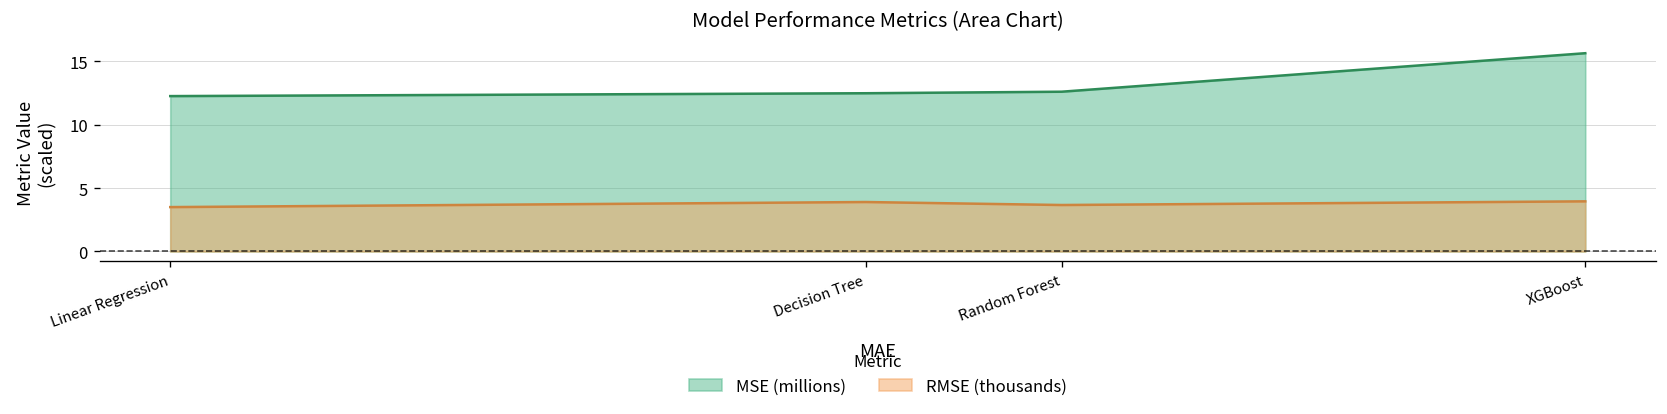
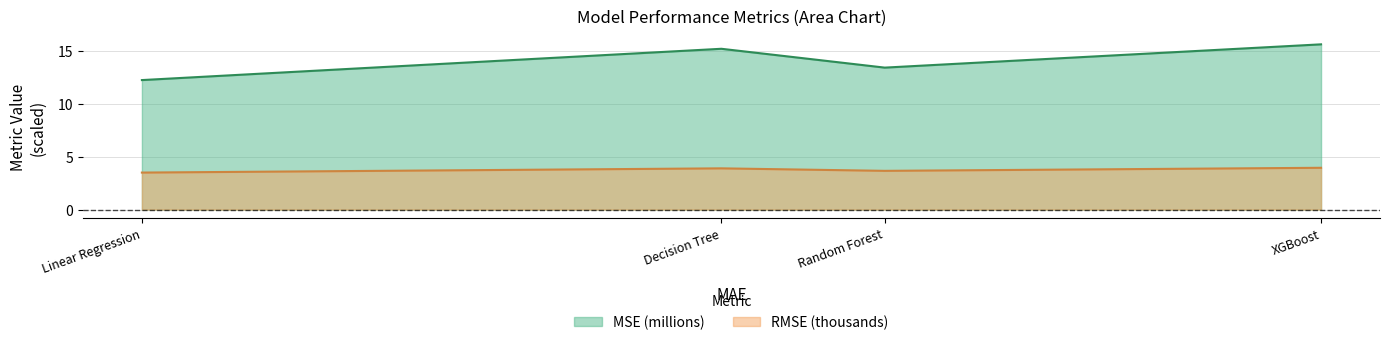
MSE (millions), Decision Tree: 12.5 -> 15.2
MSE (millions), Random Forest: 12.6 -> 13.4
